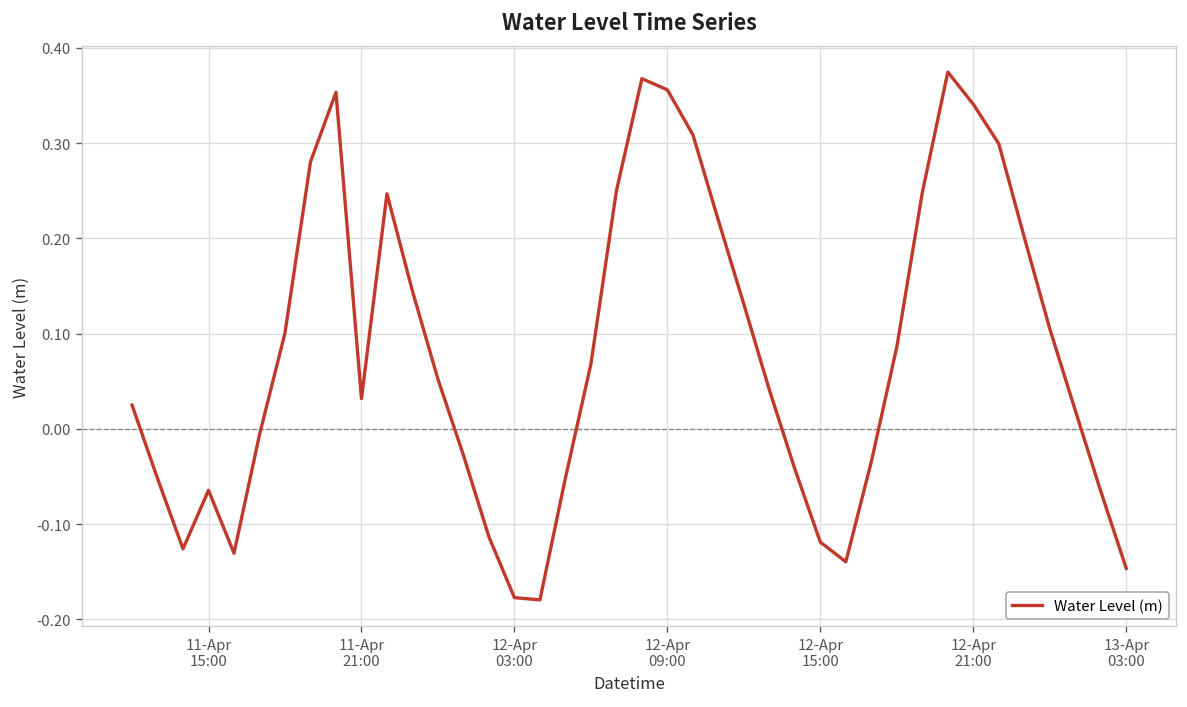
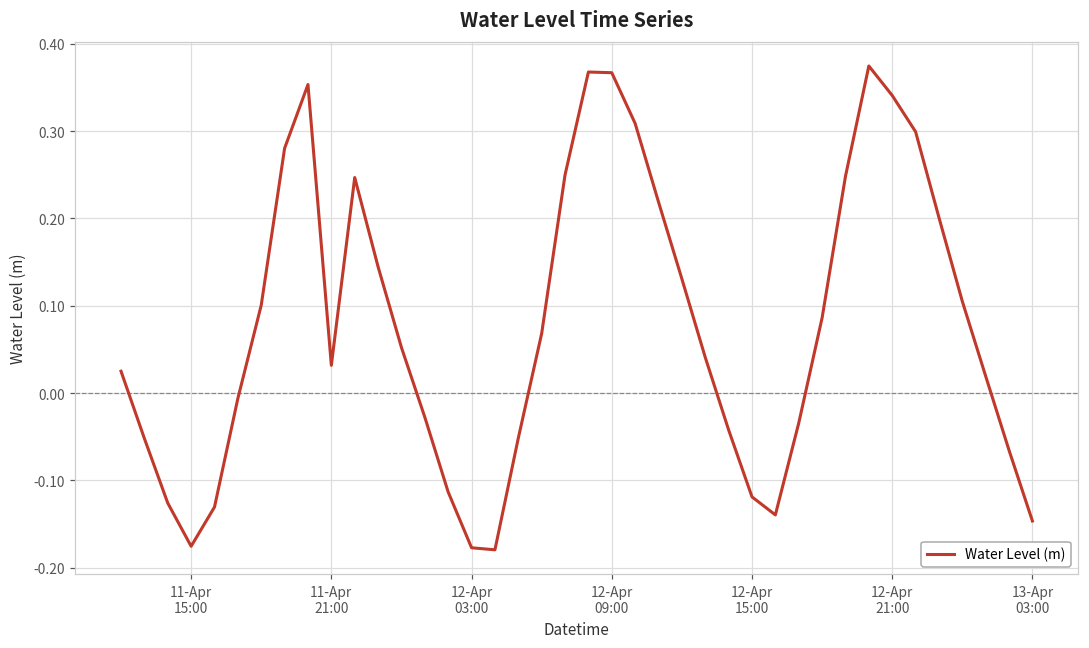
11-Apr 15:00: -0.06 -> -0.18
12-Apr 09:00: 0.36 -> 0.37
